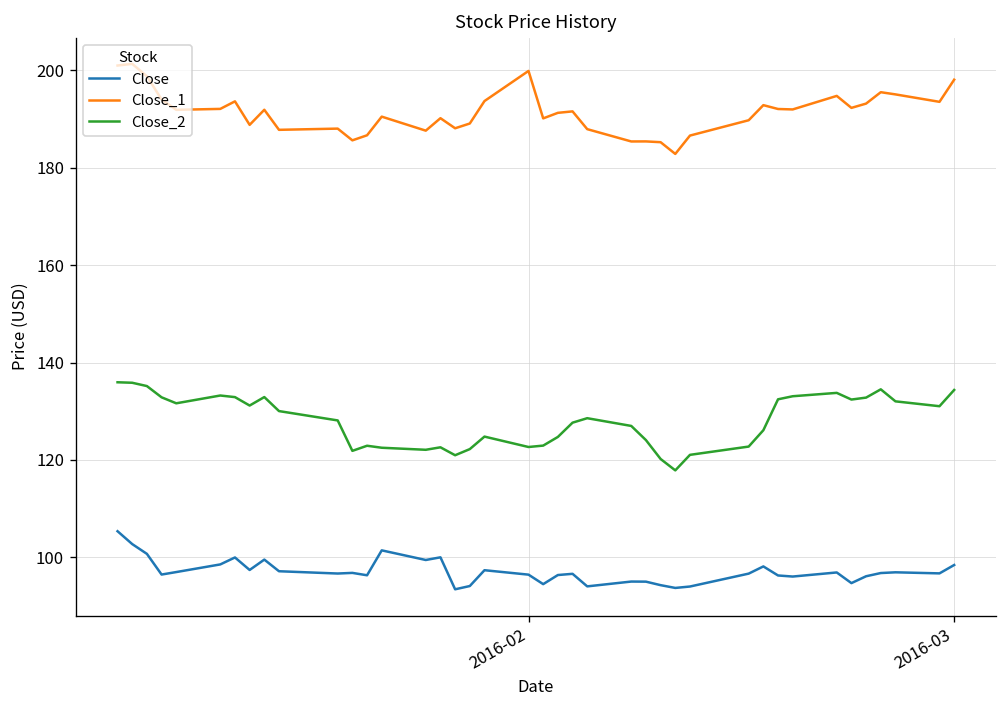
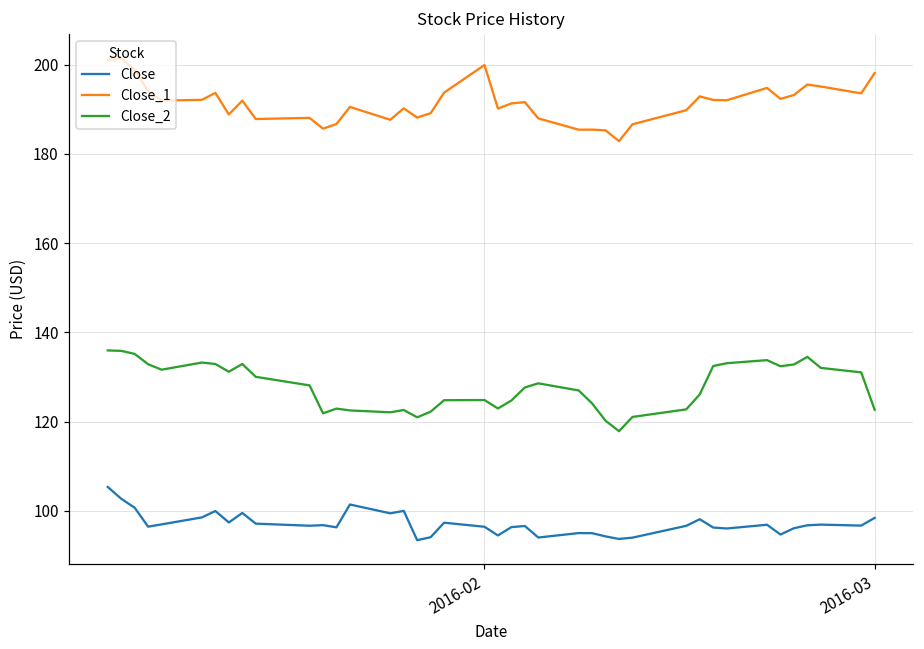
Close_2, 2016-02: 123 -> 125
Close_2, 2016-03: 134 -> 123
